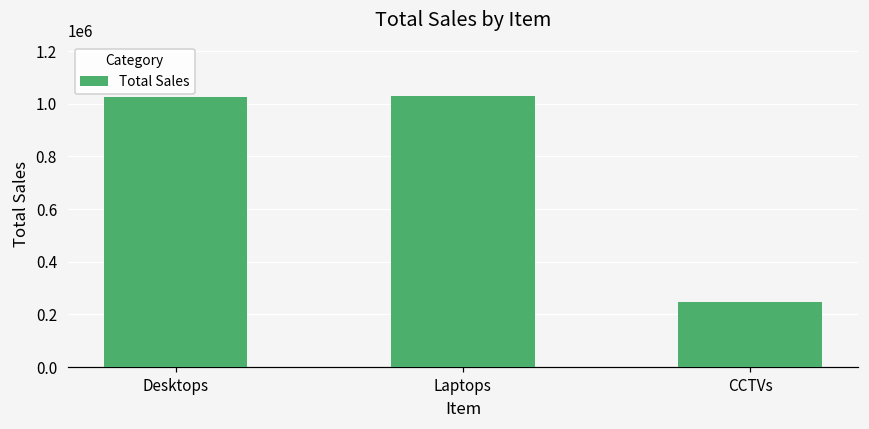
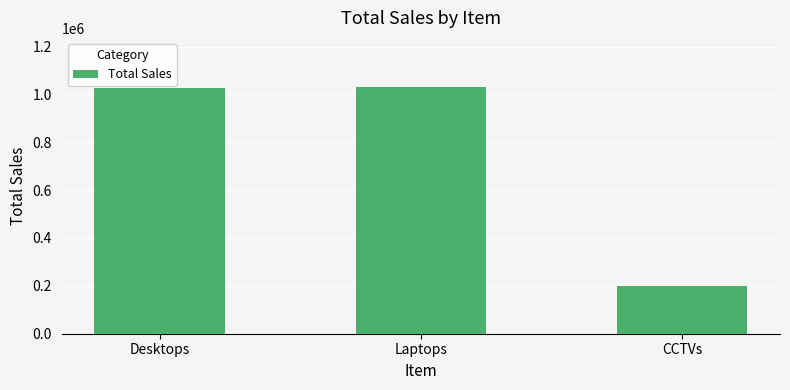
CCTVs: 250000 -> 200000
